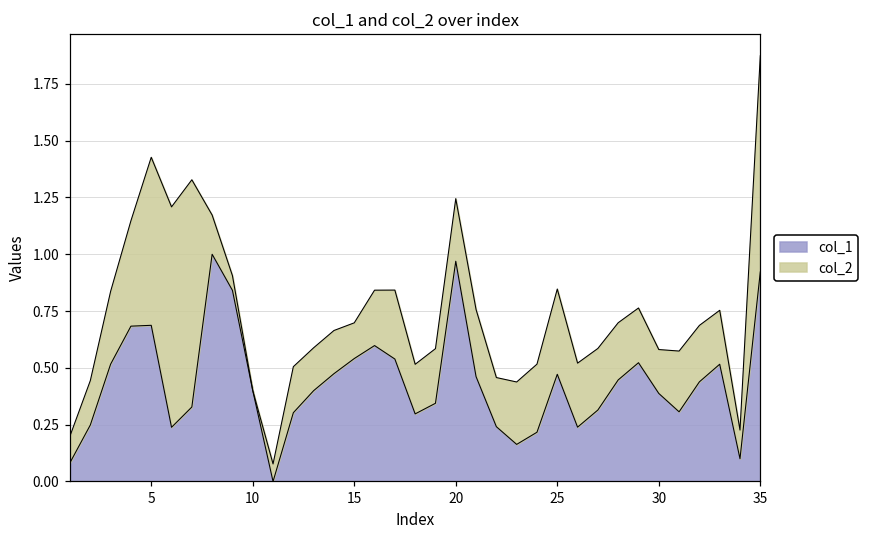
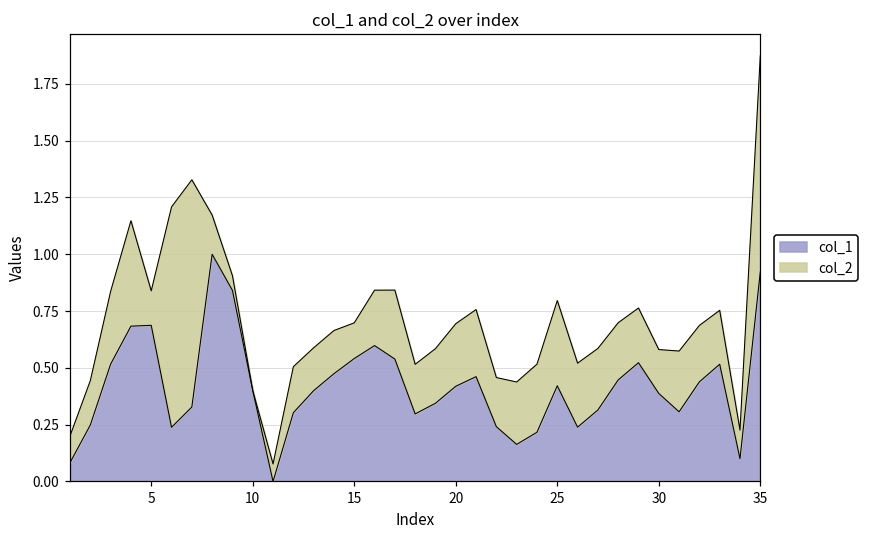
col_2, 5: 0.74 -> 0.15
col_1, 20: 0.97 -> 0.42
col_1, 25: 0.47 -> 0.42
